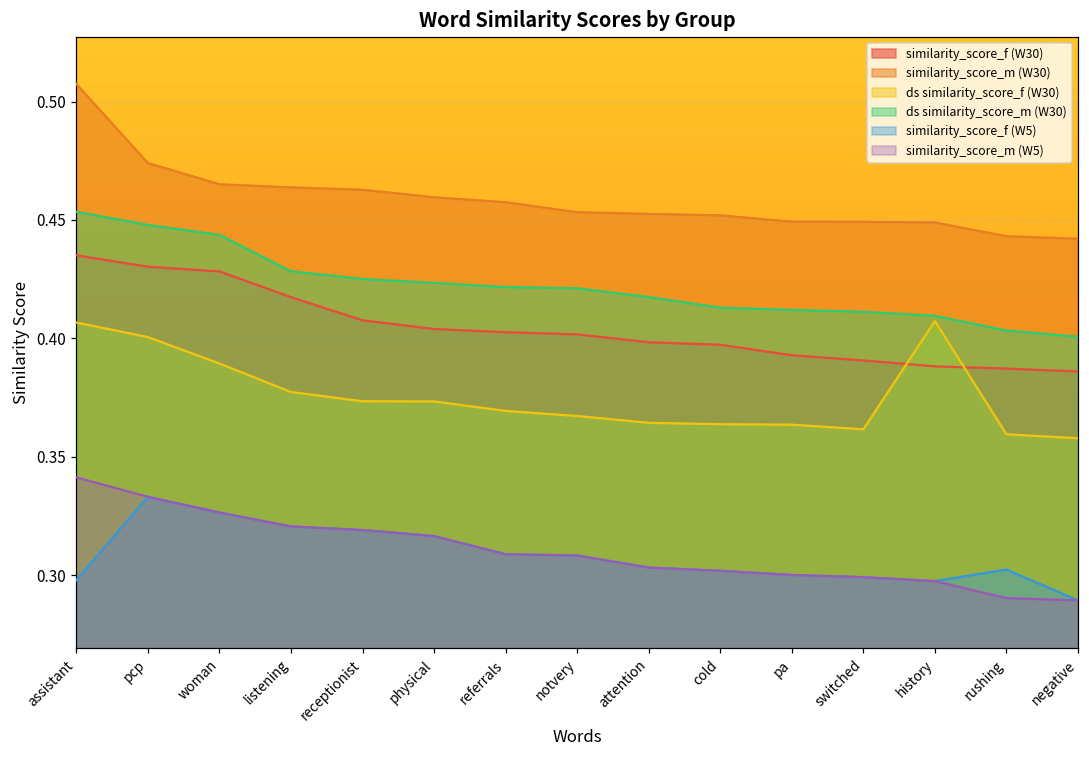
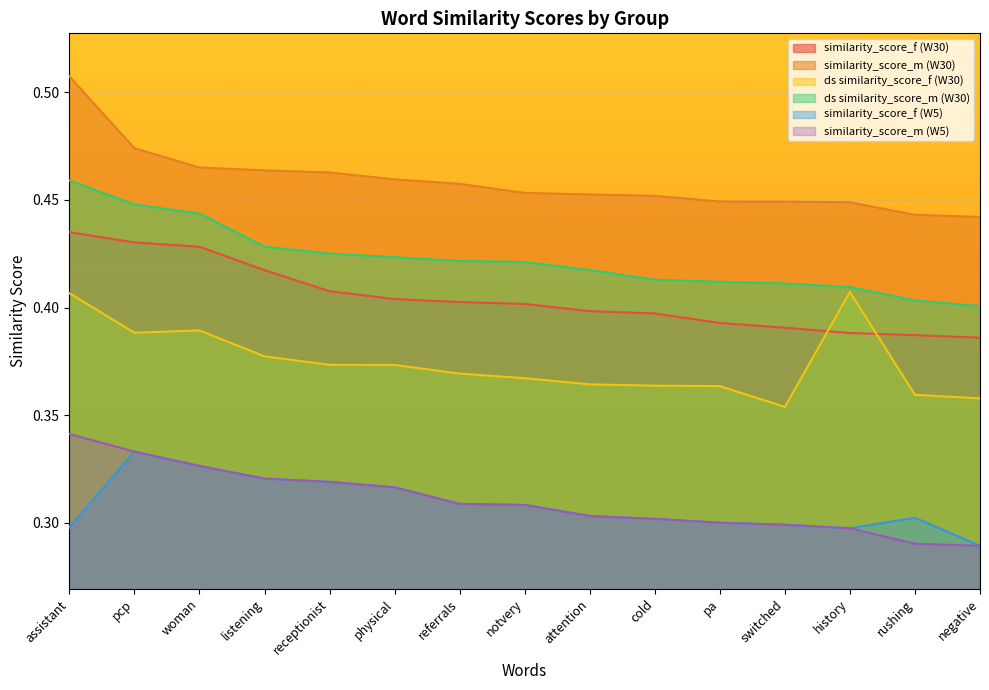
ds similarity_score_m (W30), assistant: 0.453 -> 0.459
ds similarity_score_f (W30), pcp: 0.401 -> 0.388
ds similarity_score_f (W30), switched: 0.362 -> 0.354
